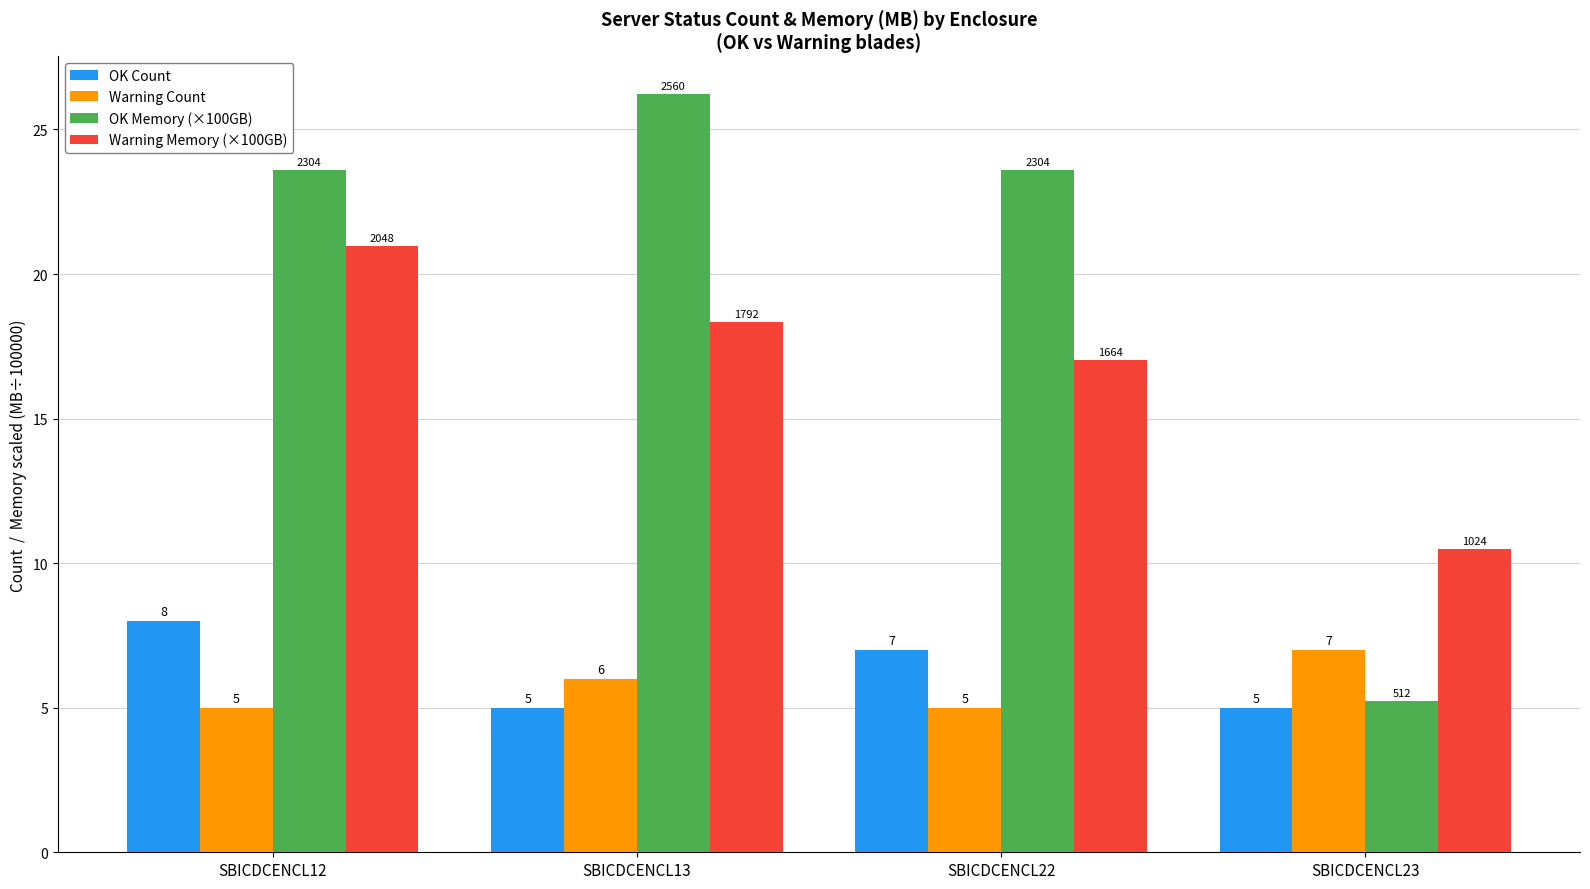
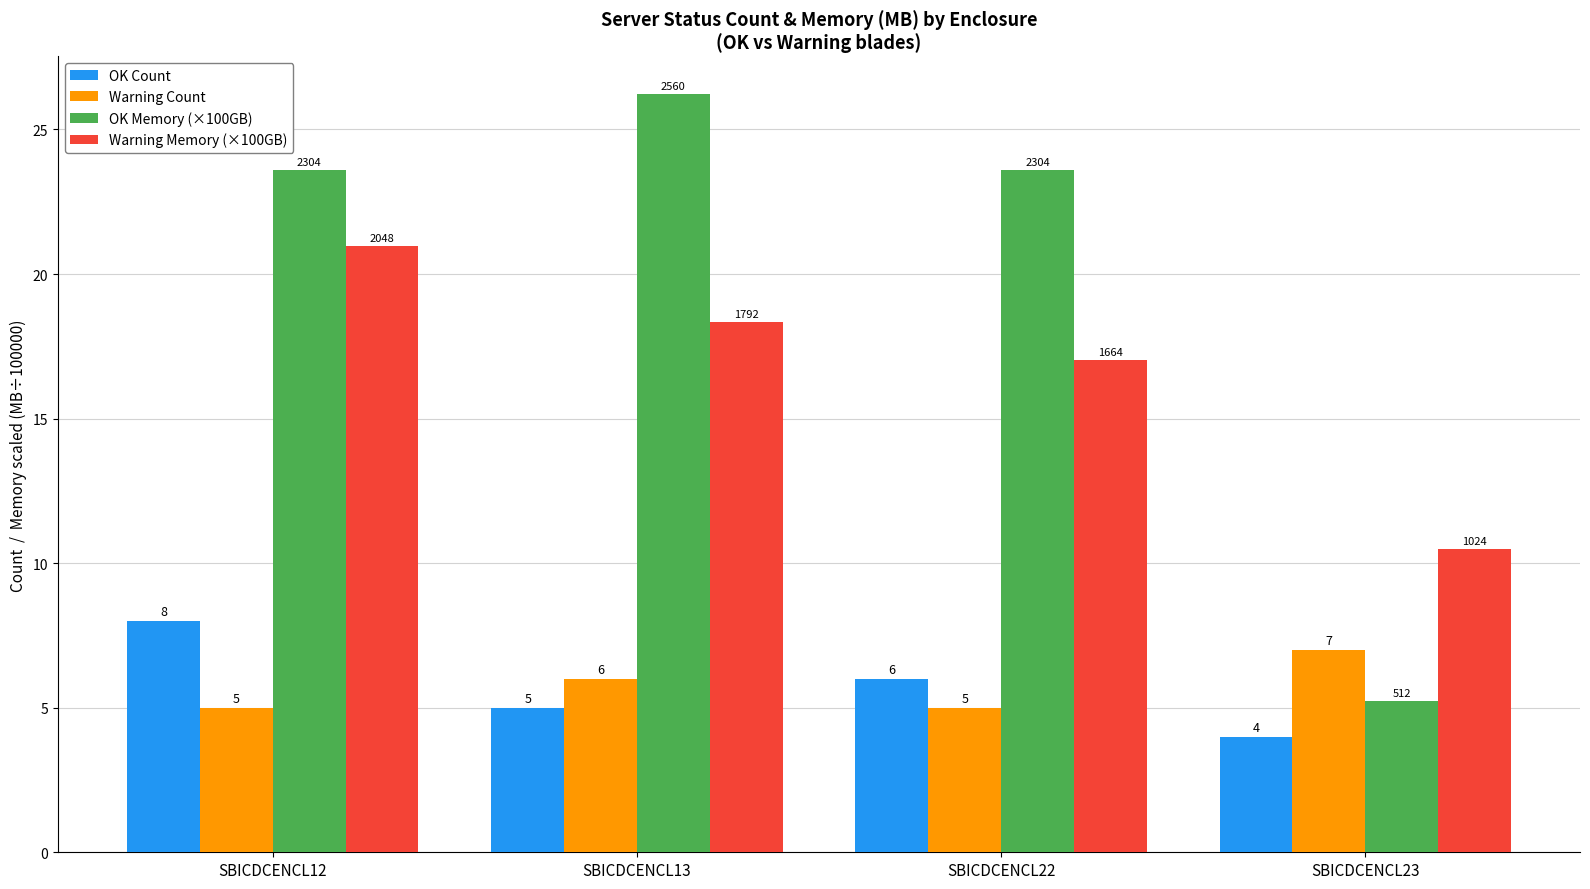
OK Count, SBICDCENCL22: 7 -> 6
OK Count, SBICDCENCL23: 5 -> 4
